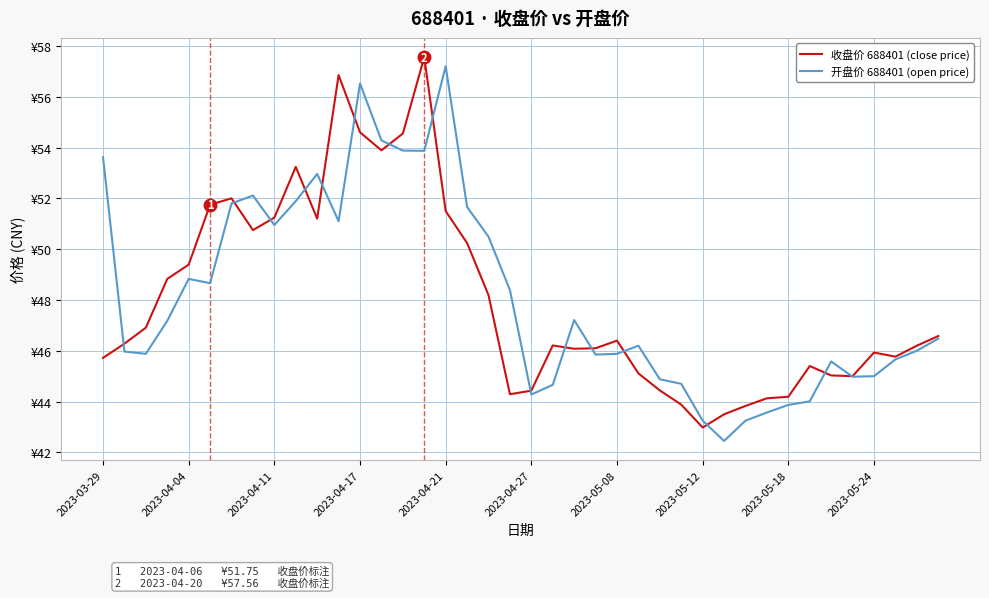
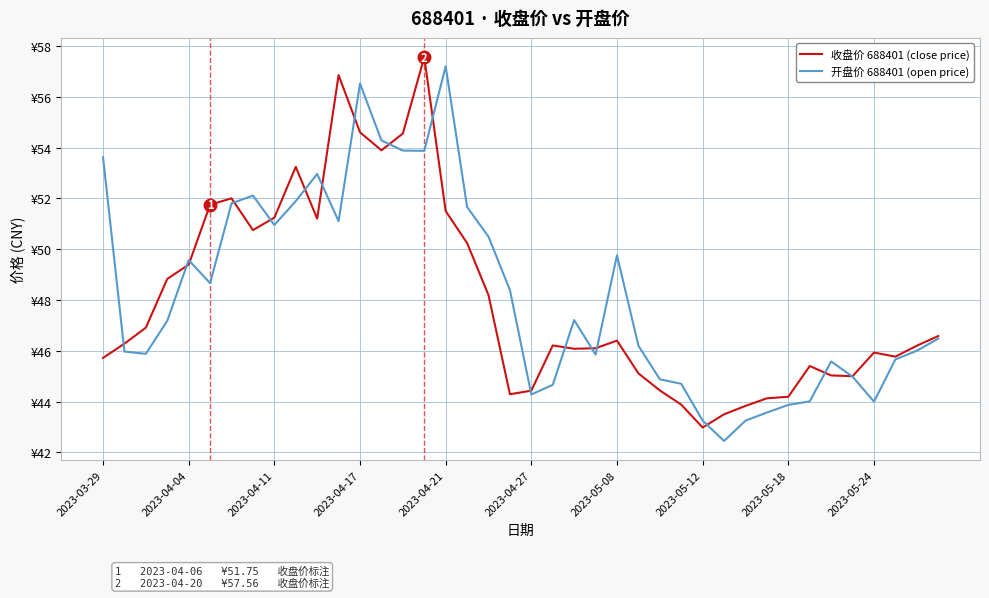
开盘价 688401 (open price), 2023-04-04: ¥48.8 -> ¥49.6
开盘价 688401 (open price), 2023-05-08: ¥45.9 -> ¥49.8
开盘价 688401 (open price), 2023-05-24: ¥45 -> ¥44
